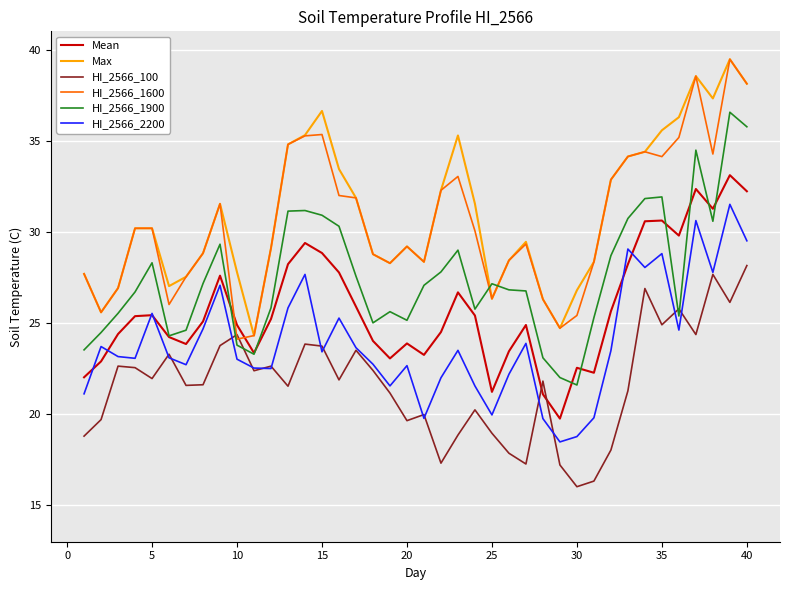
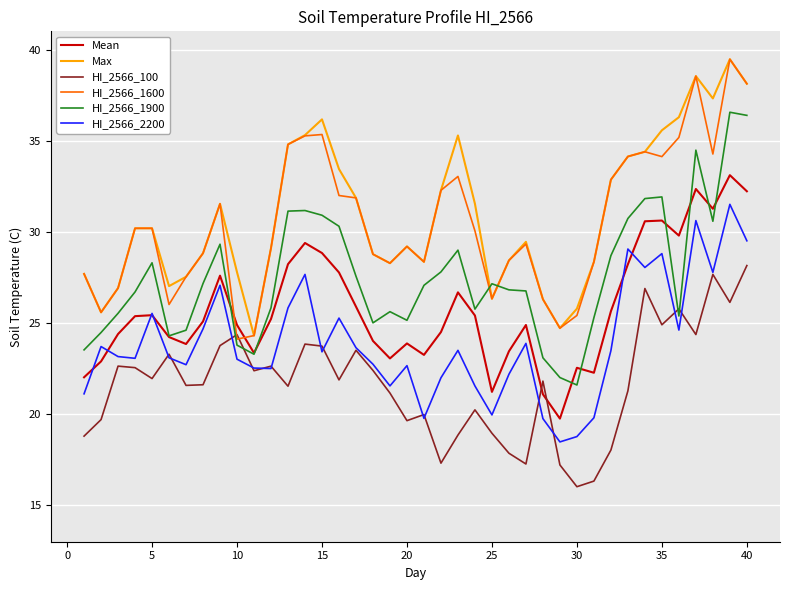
Max, 15: 36.6 -> 36.2
Max, 30: 26.8 -> 25.8
HI_2566_1900, 40: 35.8 -> 36.4
